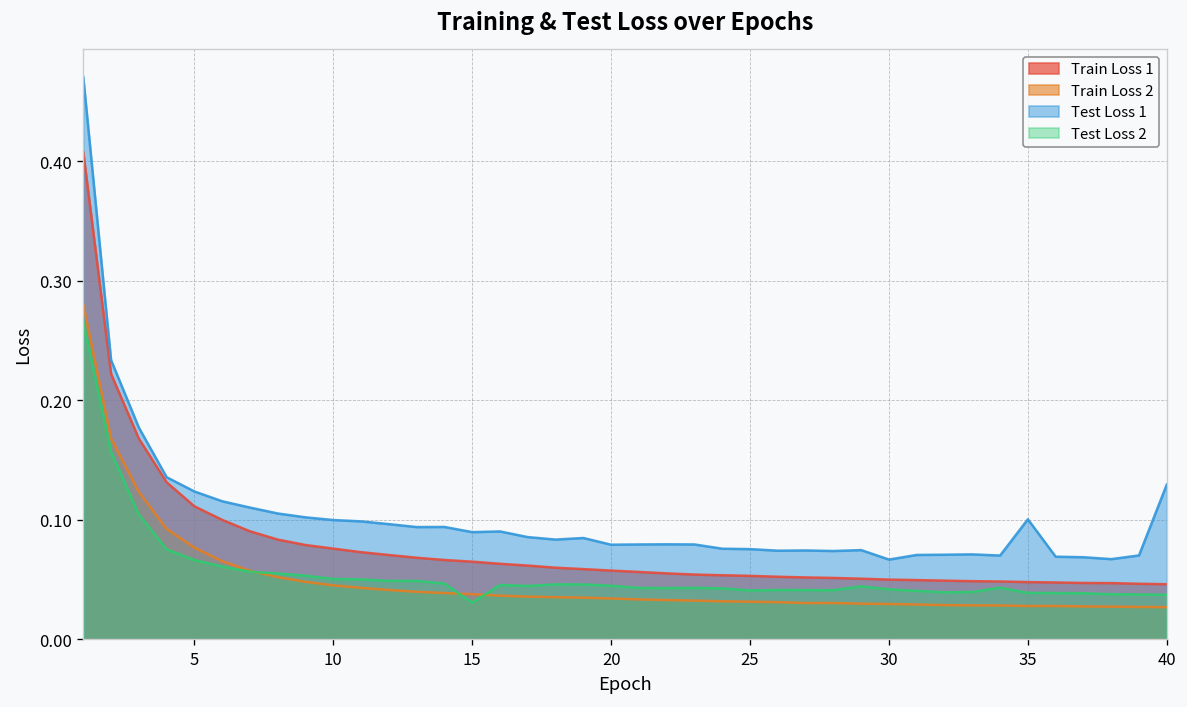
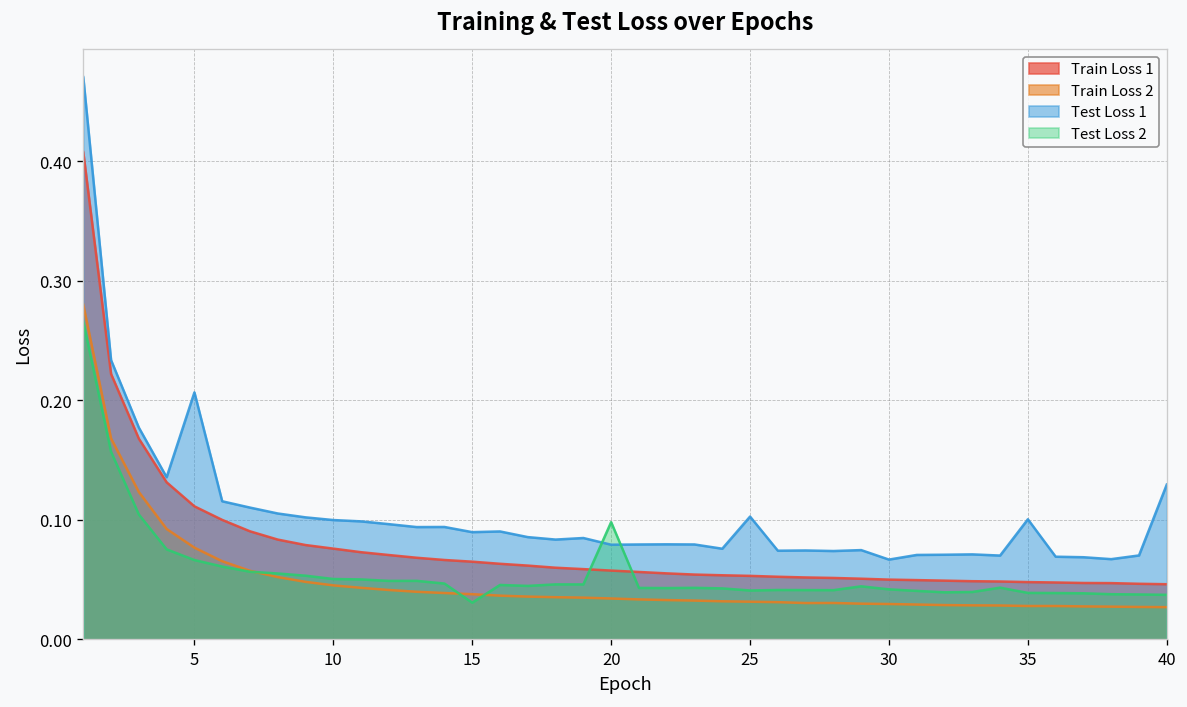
Test Loss 1, 5: 0.12 -> 0.21
Test Loss 2, 20: 0.04 -> 0.10
Test Loss 1, 25: 0.08 -> 0.10
